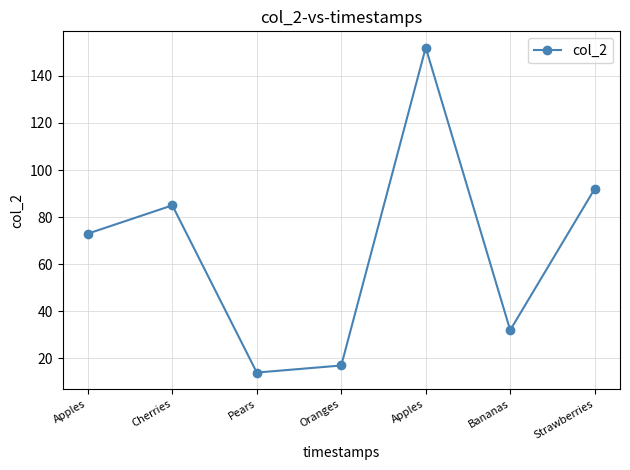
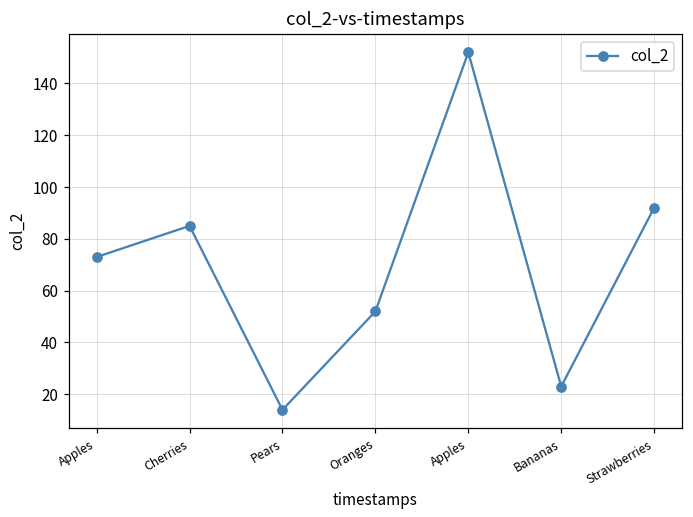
Oranges: 17 -> 52
Bananas: 32 -> 23
